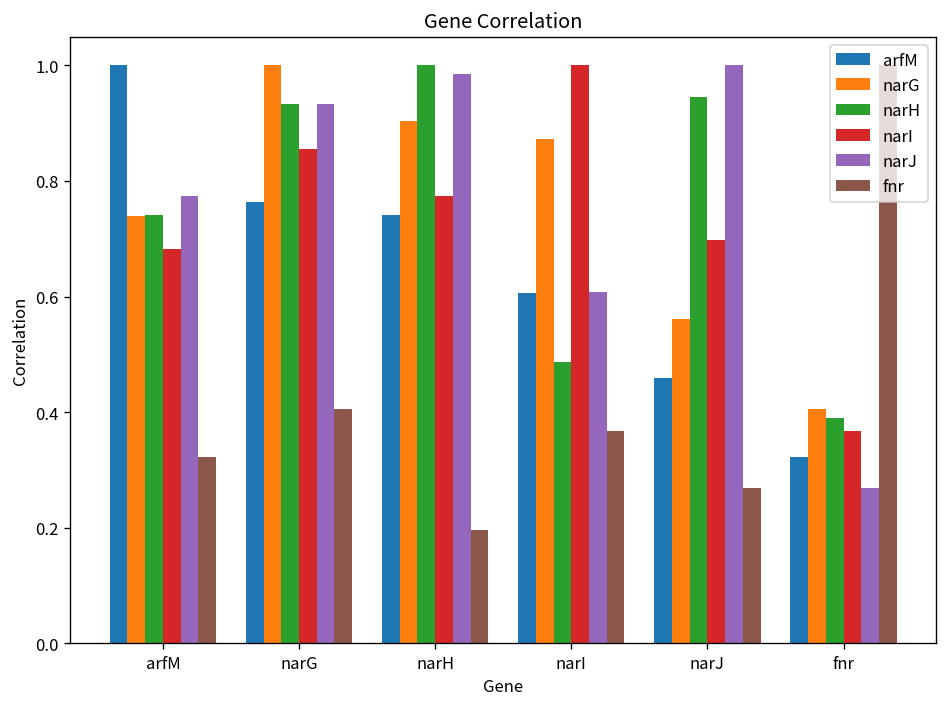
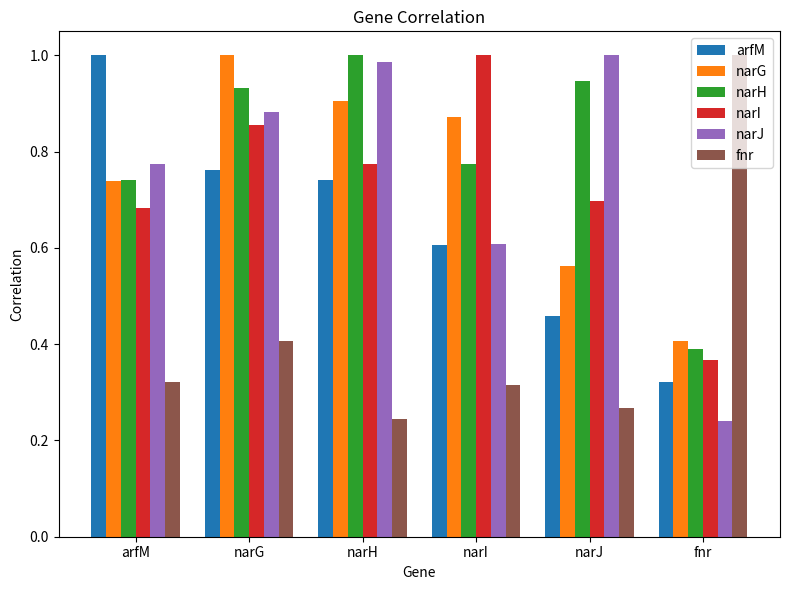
narJ, narG: 0.93 -> 0.88
fnr, narH: 0.20 -> 0.25
narH, narI: 0.49 -> 0.77
fnr, narI: 0.37 -> 0.32
narJ, fnr: 0.27 -> 0.24
